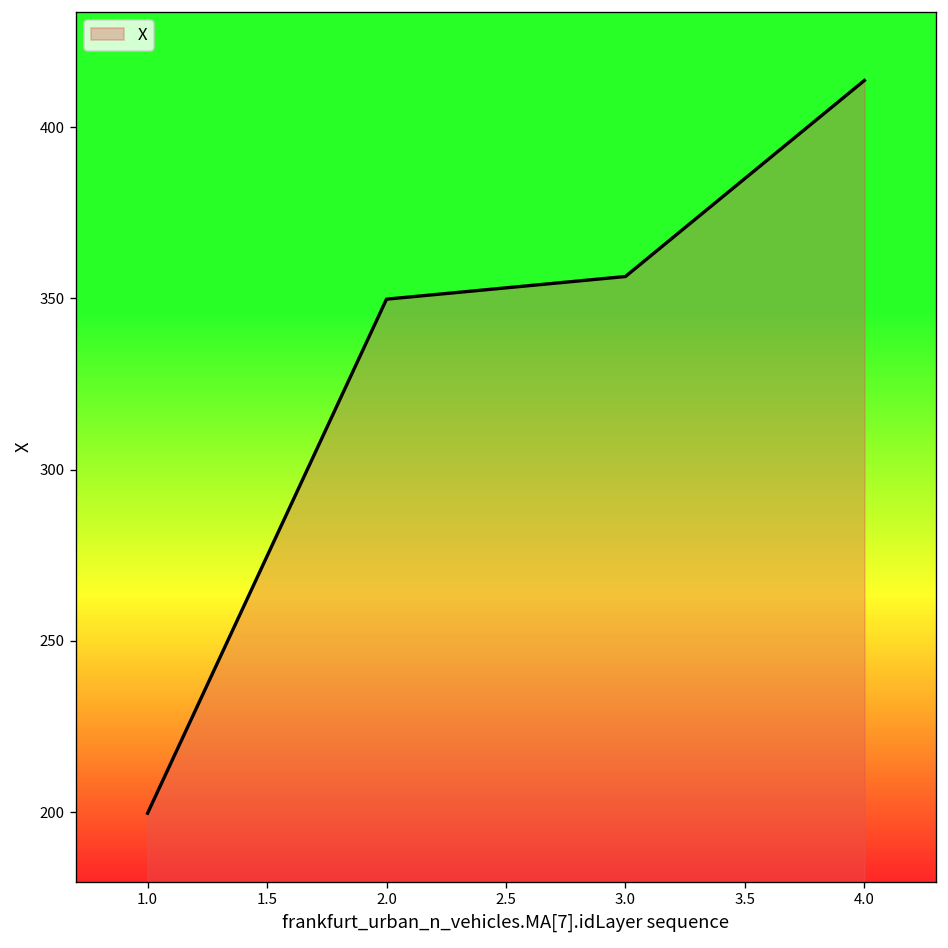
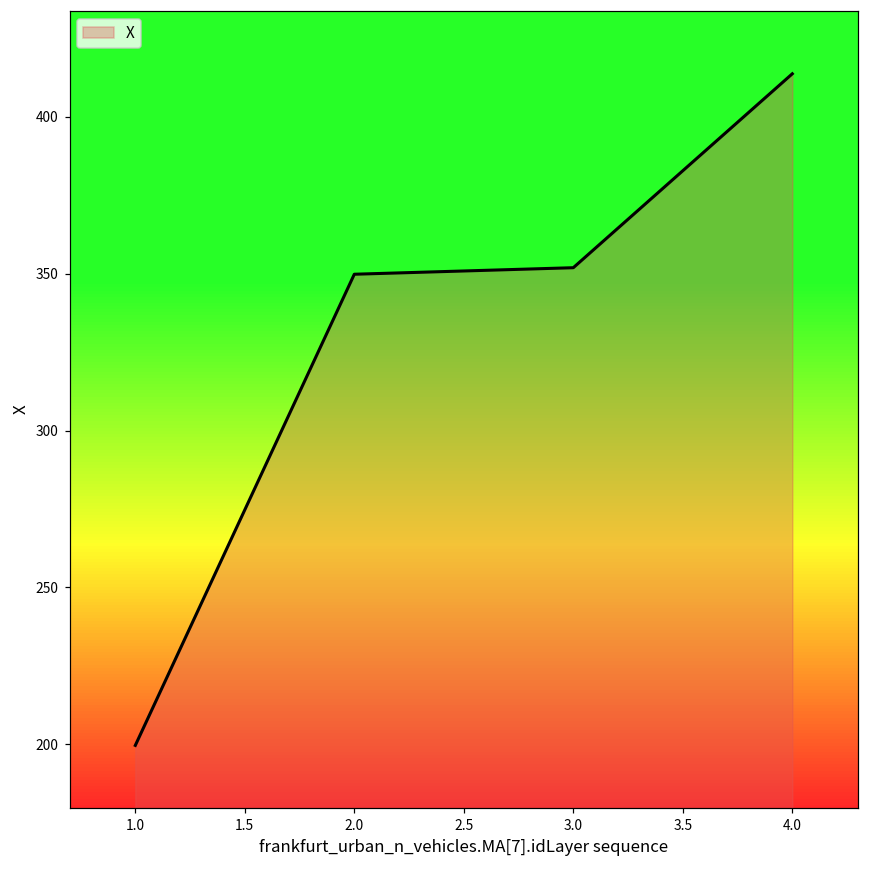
3.0: 356 -> 352
